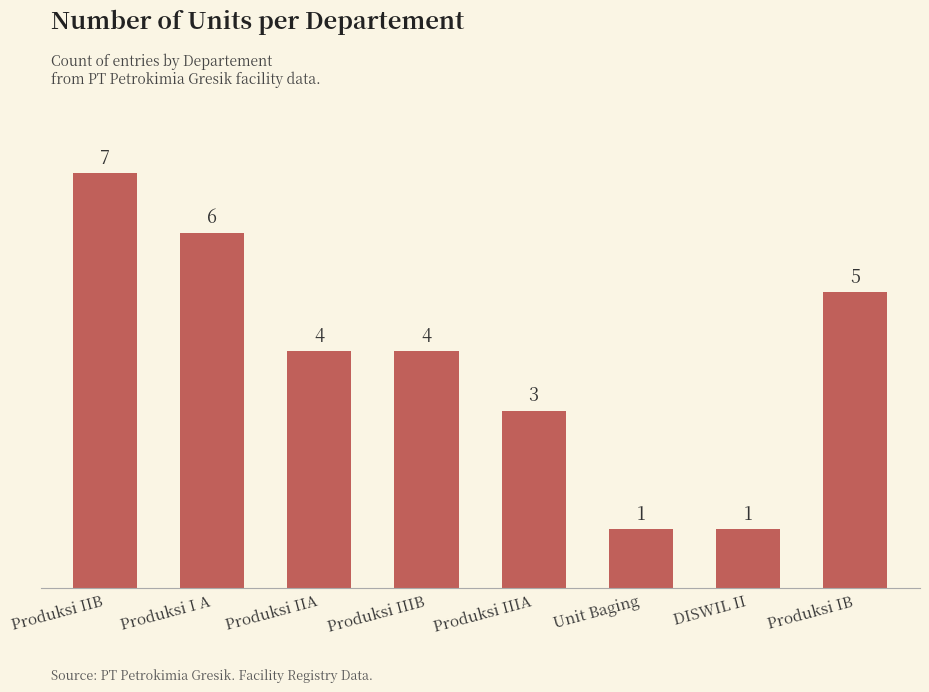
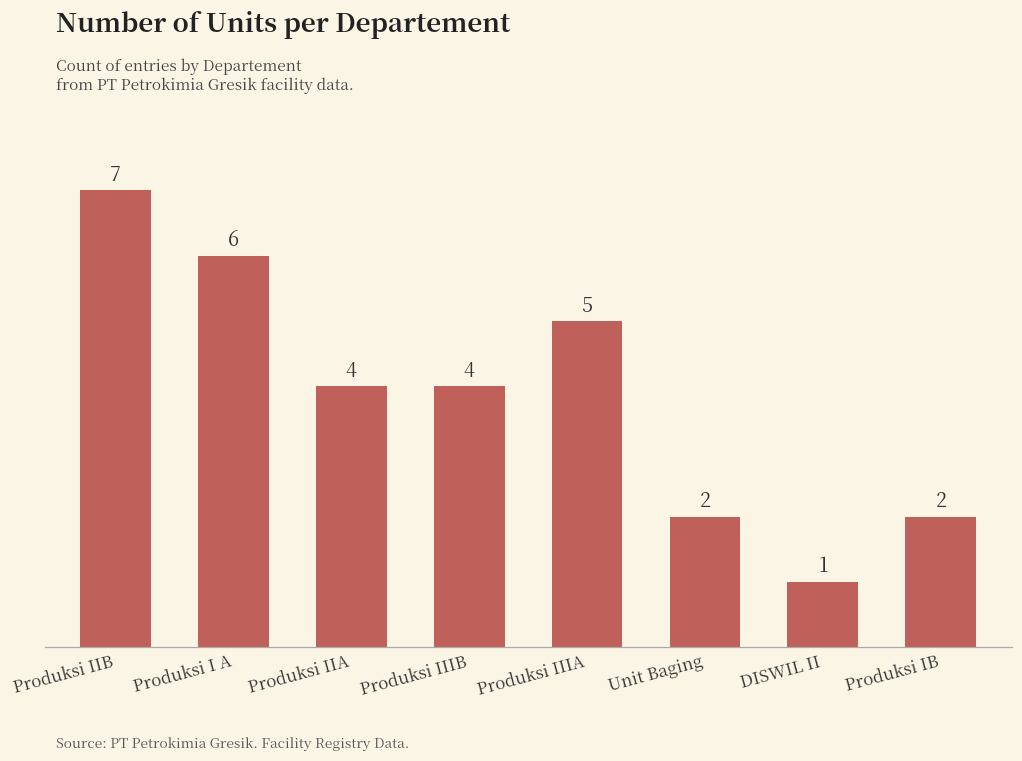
Produksi IIIA: 3 -> 5
Unit Baging: 1 -> 2
Produksi IB: 5 -> 2
